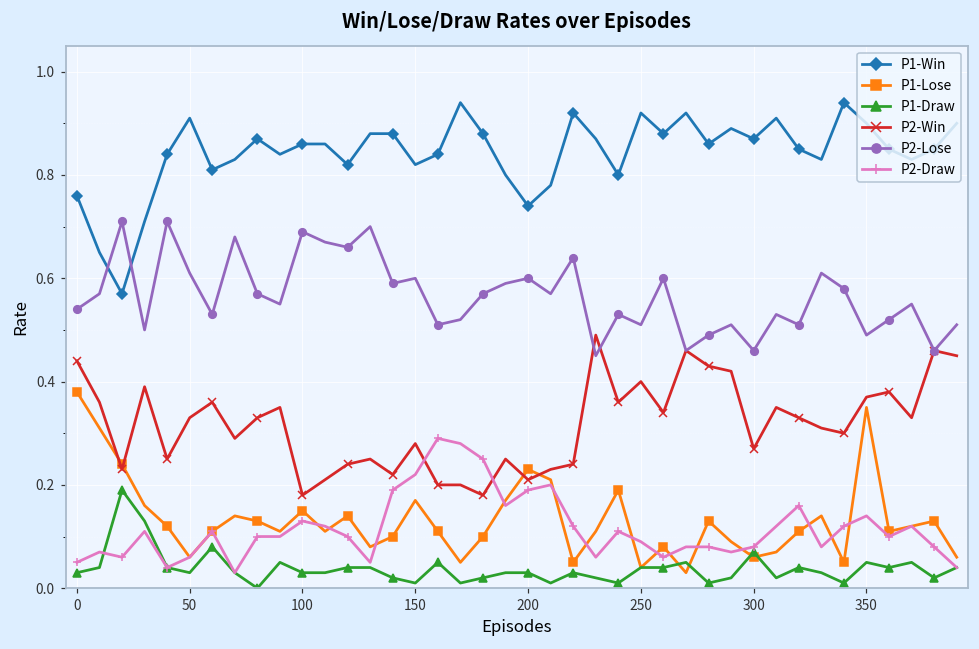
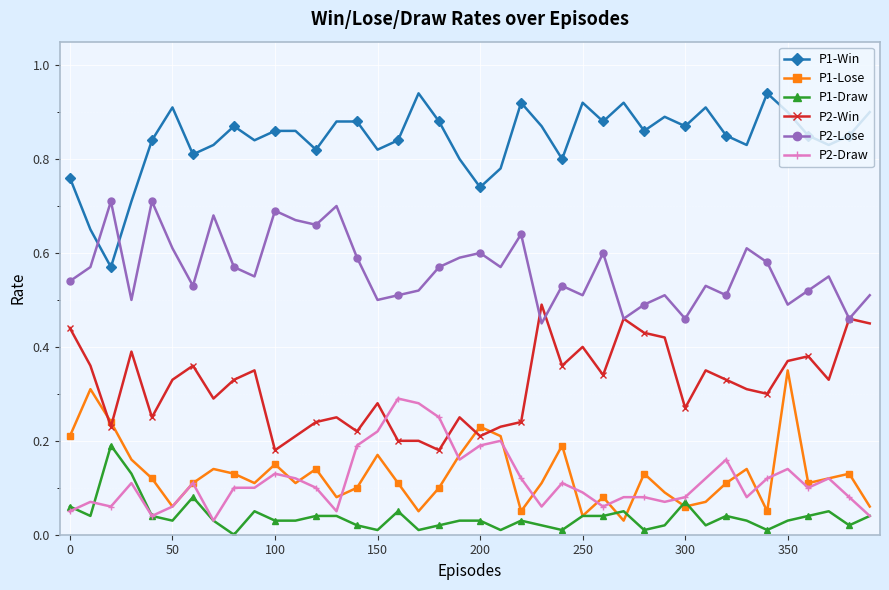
P1-Lose, 0: 0.38 -> 0.21
P1-Draw, 0: 0.03 -> 0.06
P2-Lose, 150: 0.6 -> 0.5
P1-Draw, 350: 0.05 -> 0.03
